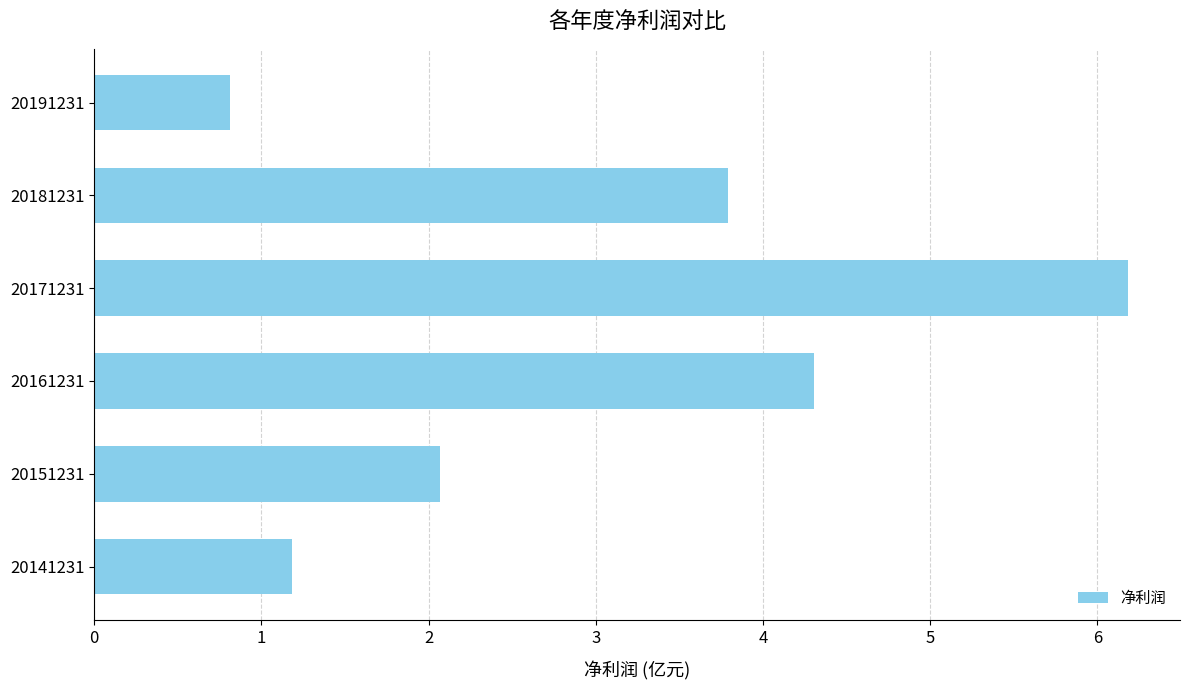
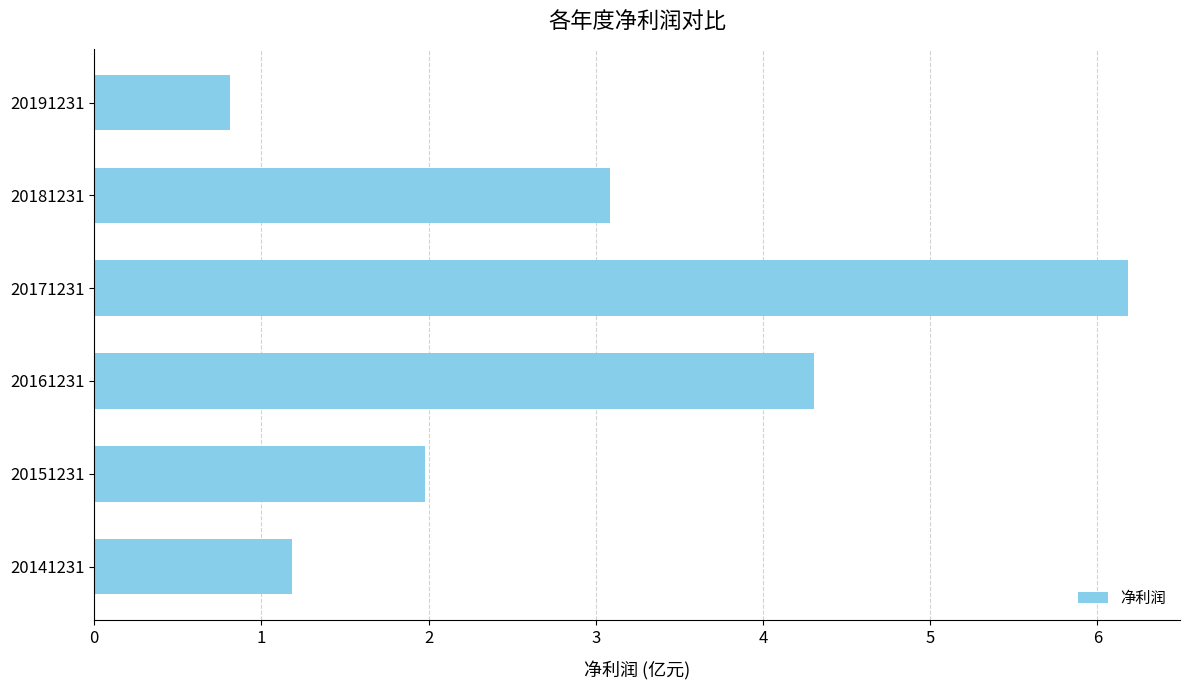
20181231: 3.79 -> 3.08
20151231: 2.07 -> 1.98
